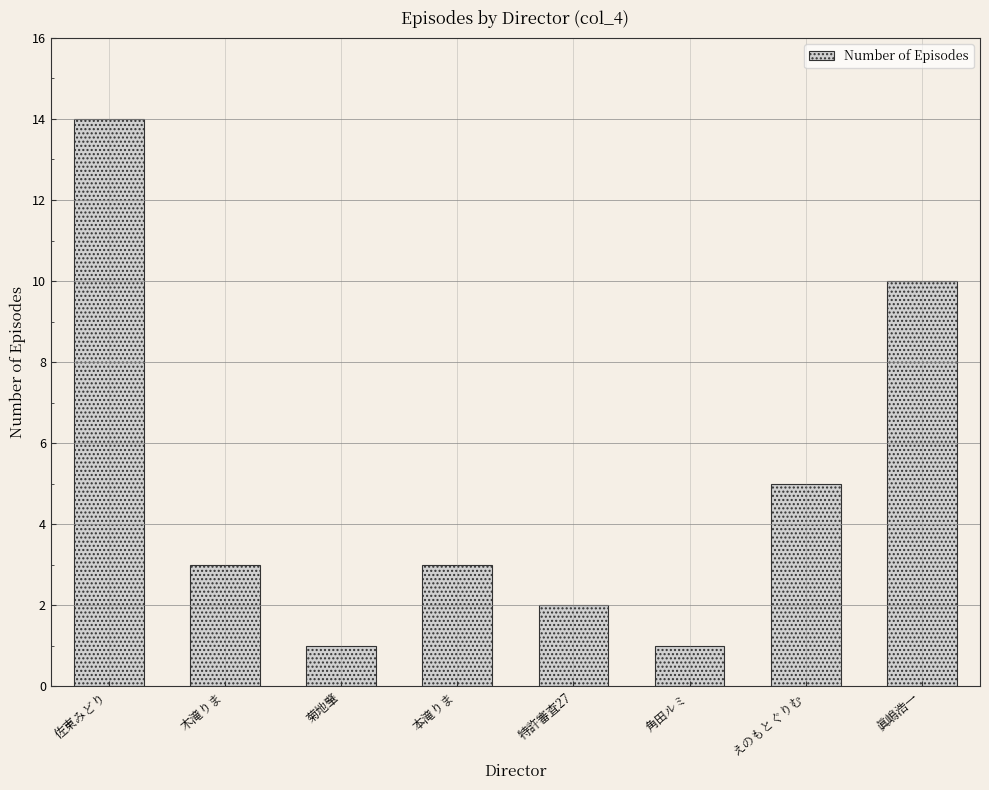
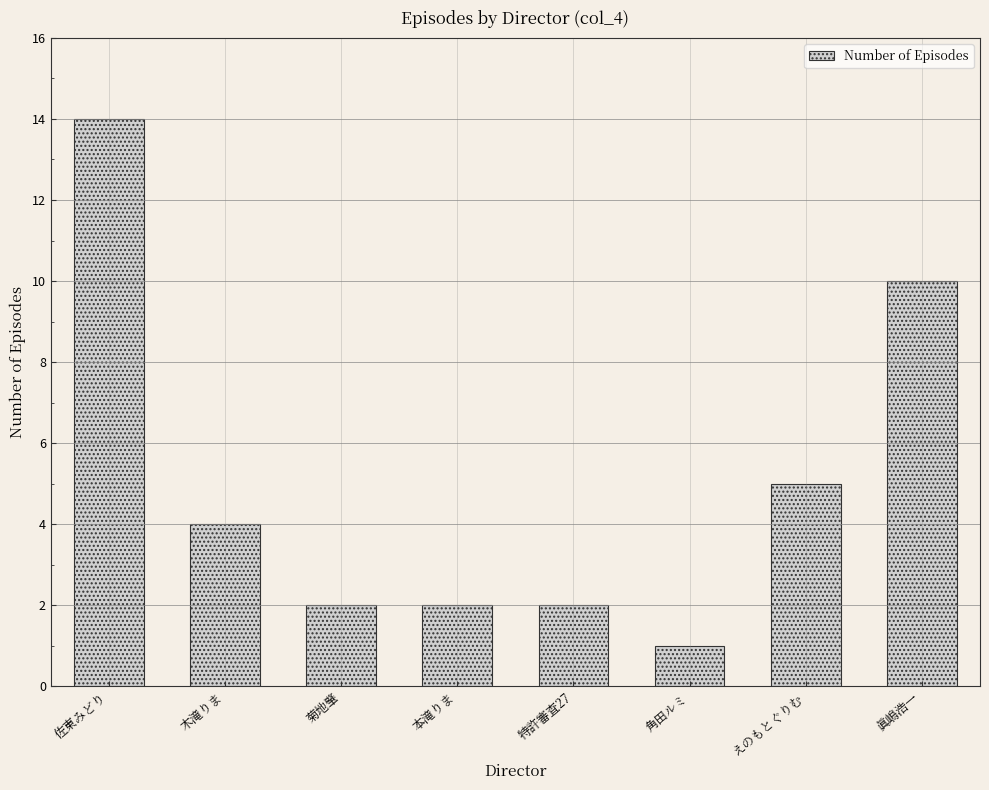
木滝りま: 3 -> 4
菊地肇: 1 -> 2
本滝りま: 3 -> 2
